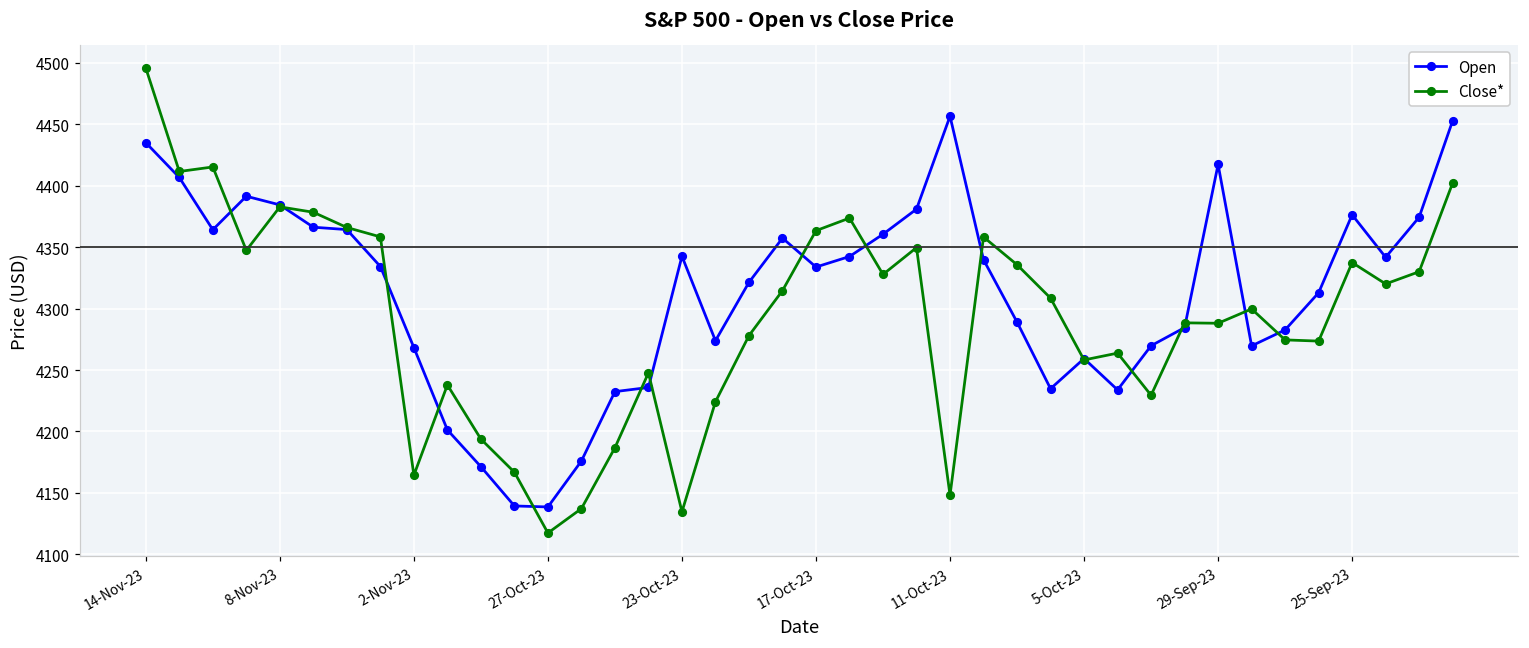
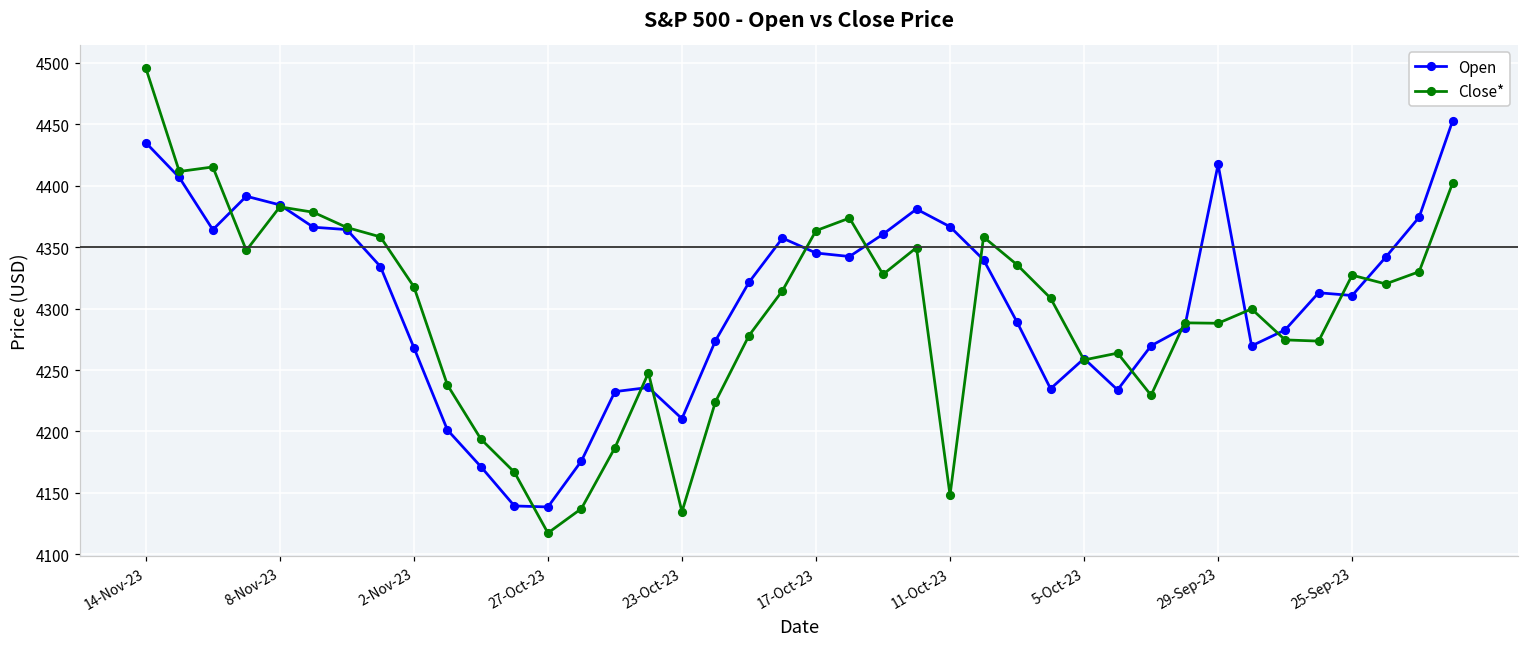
Close*, 2-Nov-23: 4164 -> 4318
Open, 23-Oct-23: 4343 -> 4210
Open, 17-Oct-23: 4334 -> 4345
Open, 11-Oct-23: 4457 -> 4367
Open, 25-Sep-23: 4376 -> 4311
Close*, 25-Sep-23: 4337 -> 4327
